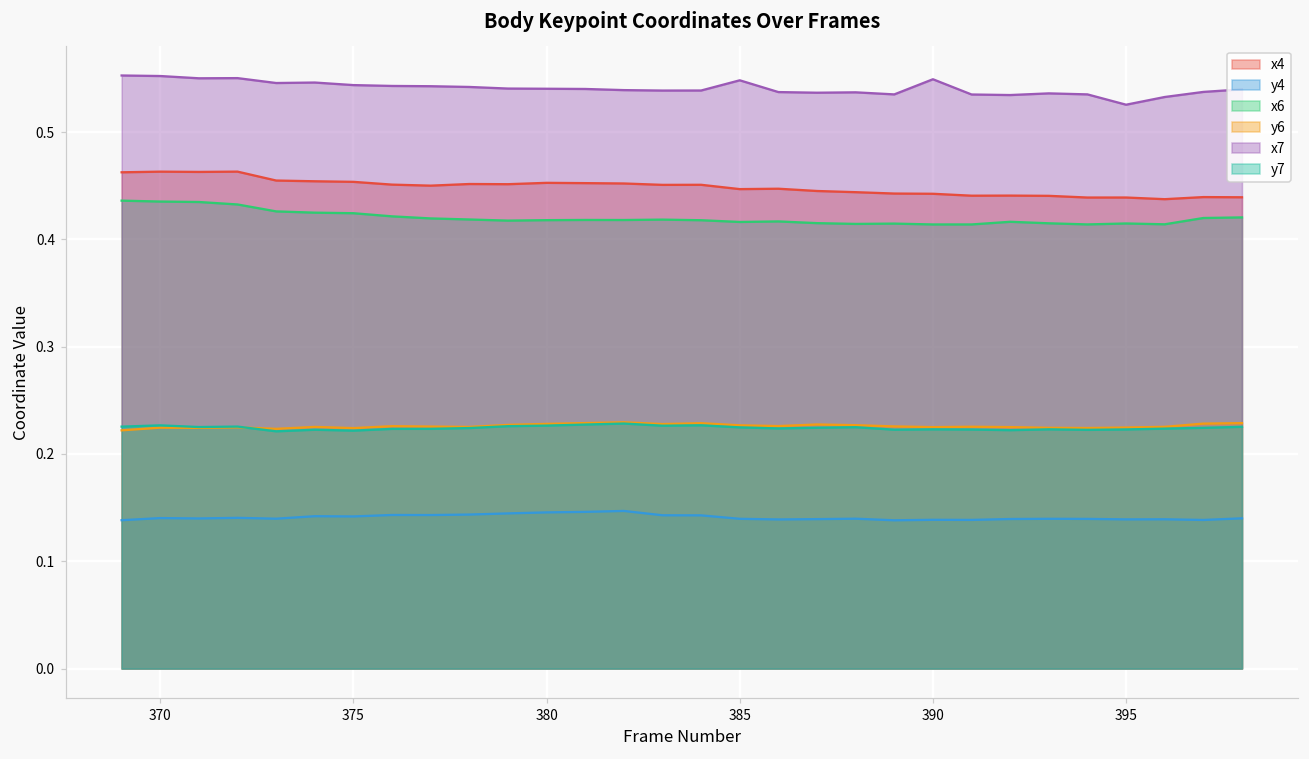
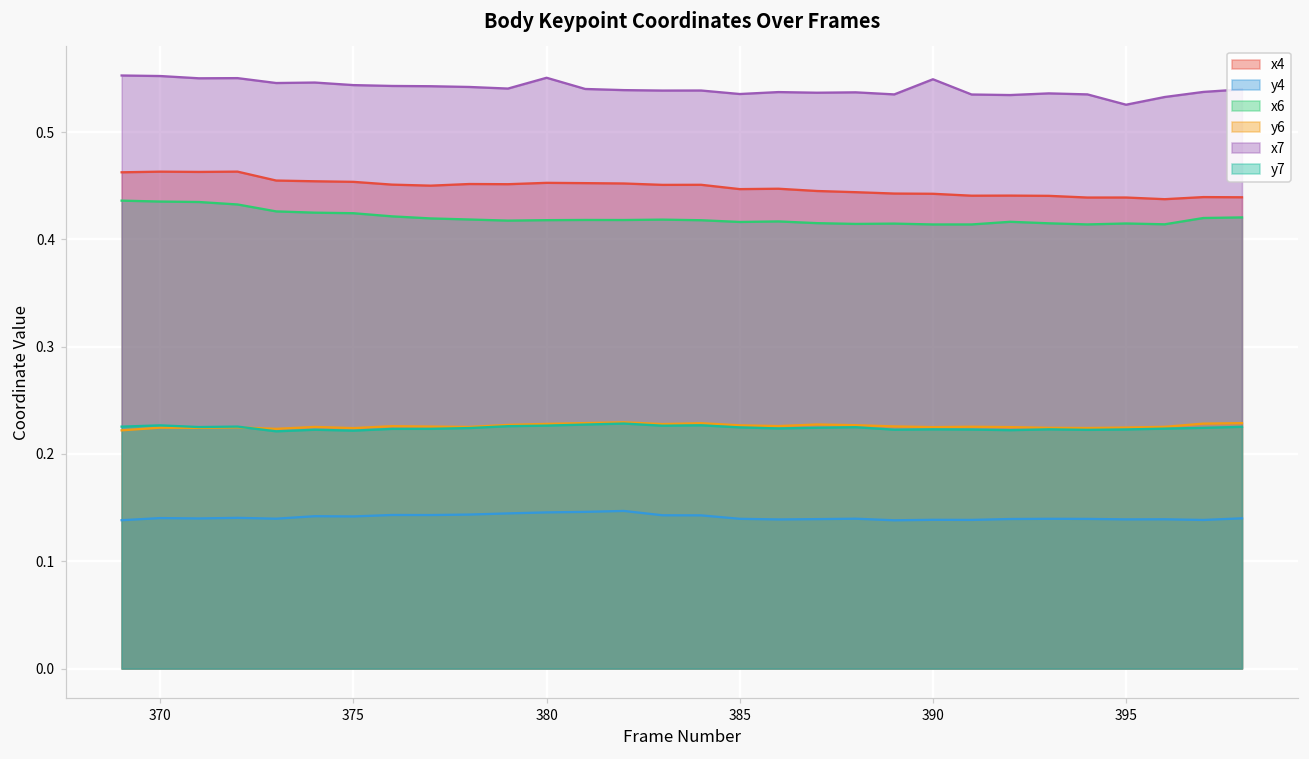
x7, 380: 0.54 -> 0.55
x7, 385: 0.55 -> 0.54
